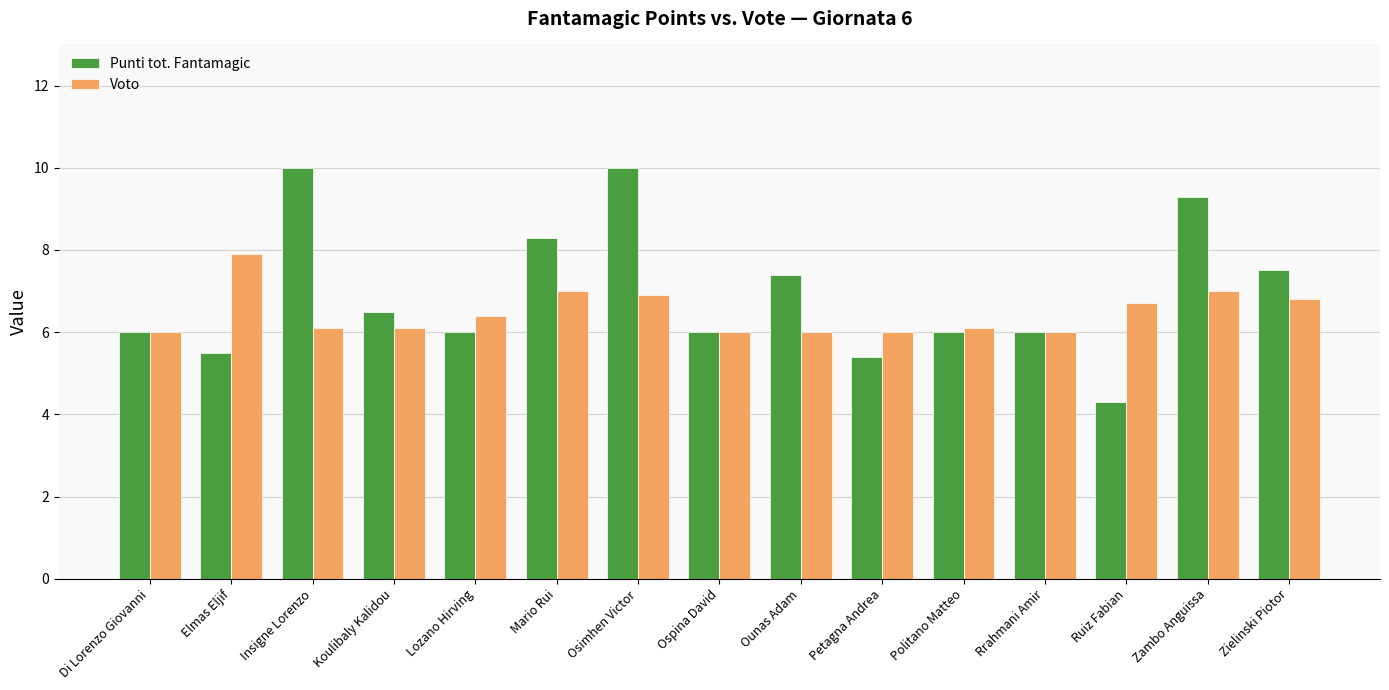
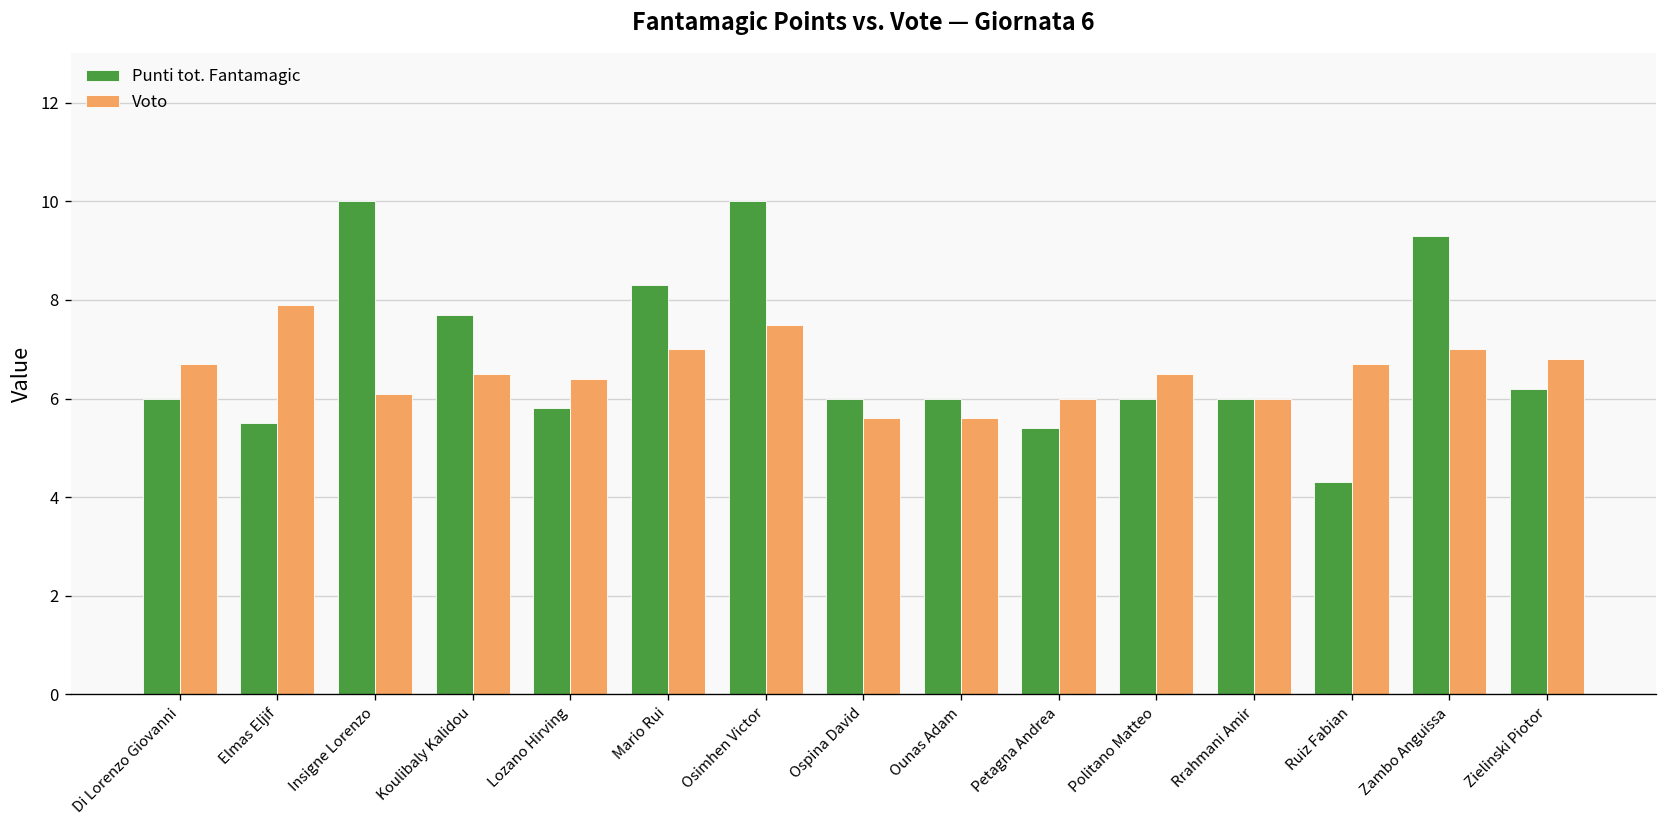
Voto, Di Lorenzo Giovanni: 6.0 -> 6.7
Punti tot. Fantamagic, Koulibaly Kalidou: 6.5 -> 7.7
Voto, Koulibaly Kalidou: 6.1 -> 6.5
Punti tot. Fantamagic, Lozano Hirving: 6.0 -> 5.8
Voto, Osimhen Victor: 6.9 -> 7.5
Voto, Ospina David: 6.0 -> 5.6
Punti tot. Fantamagic, Ounas Adam: 7.4 -> 6.0
Voto, Ounas Adam: 6.0 -> 5.6
Voto, Politano Matteo: 6.1 -> 6.5
Punti tot. Fantamagic, Zielinski Piotor: 7.5 -> 6.2
